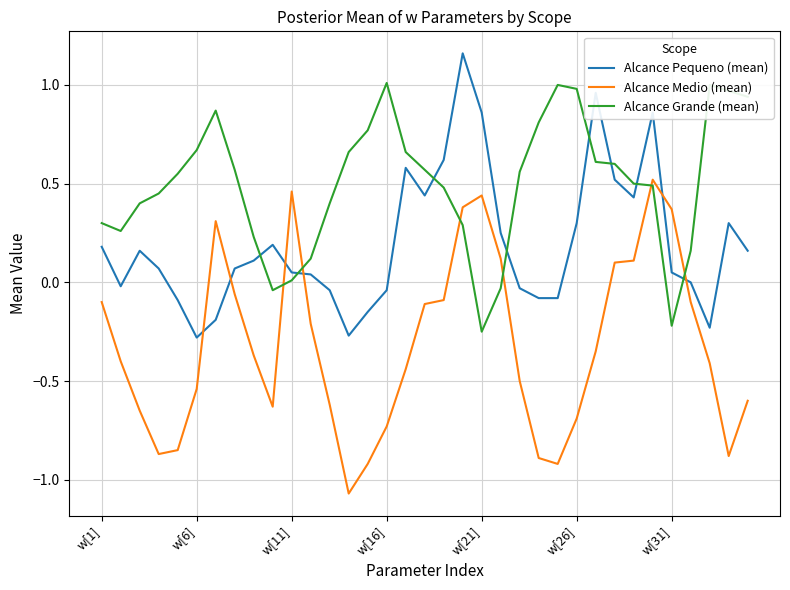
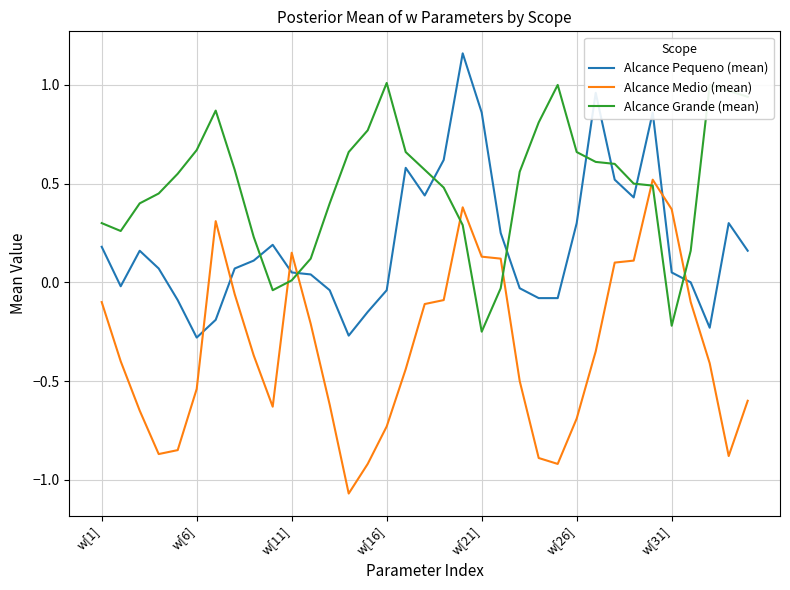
Alcance Medio (mean), w[11]: 0.46 -> 0.15
Alcance Medio (mean), w[21]: 0.44 -> 0.13
Alcance Grande (mean), w[26]: 0.98 -> 0.66
